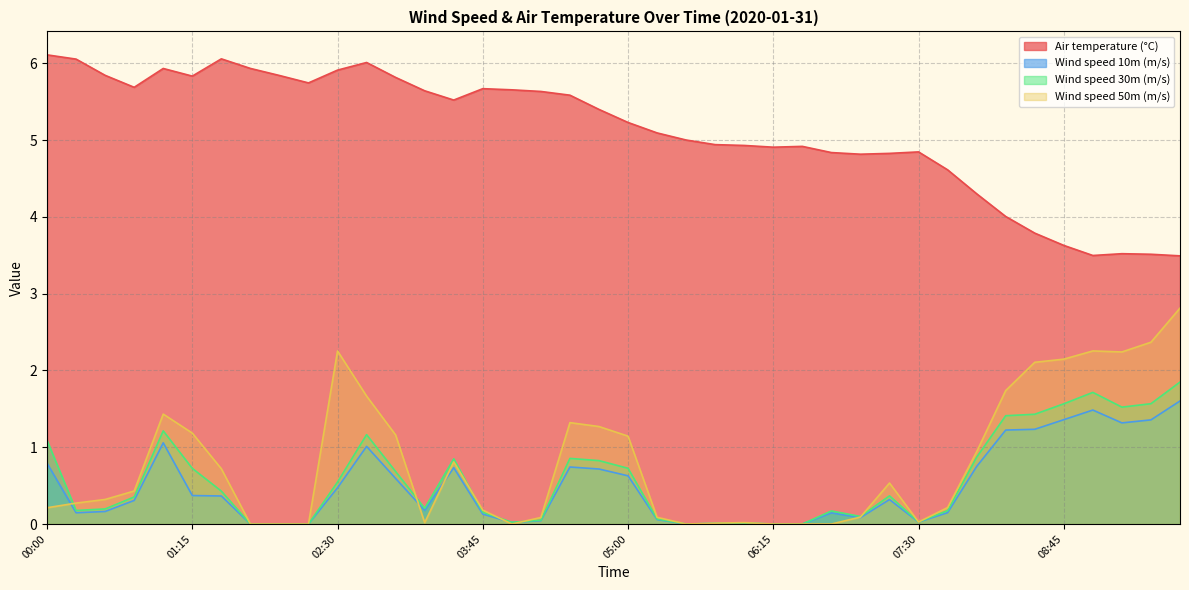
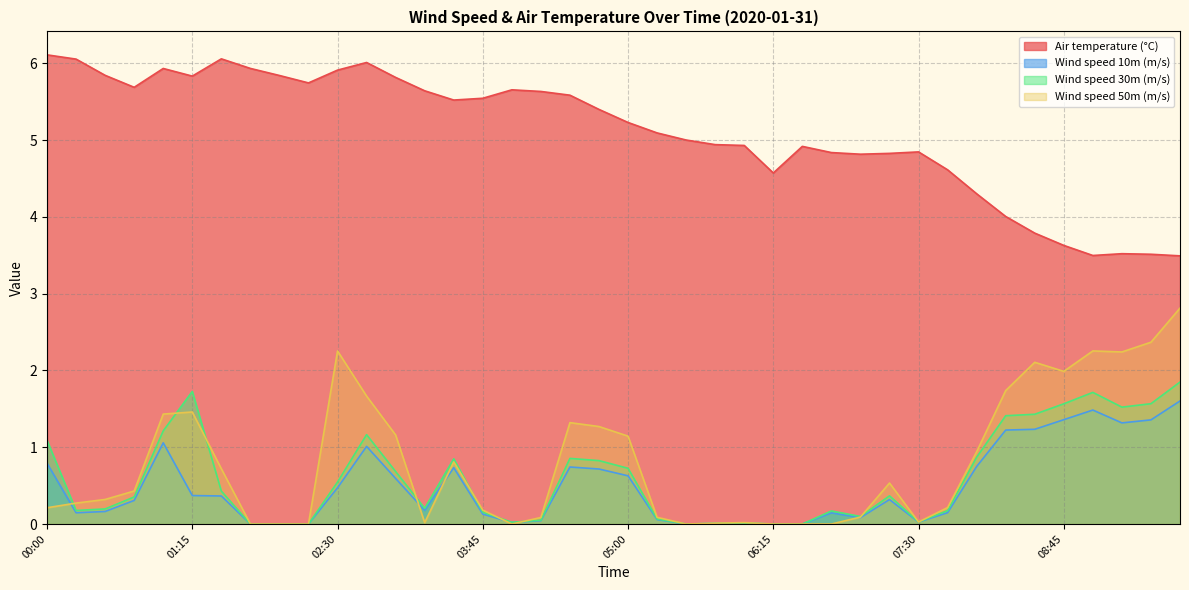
Wind speed 30m (m/s), 01:15: 0.7 -> 1.7
Wind speed 50m (m/s), 01:15: 1.2 -> 1.5
Air temperature (°C), 03:45: 5.7 -> 5.5
Air temperature (°C), 06:15: 4.9 -> 4.6
Wind speed 50m (m/s), 08:45: 2.1 -> 2.0
